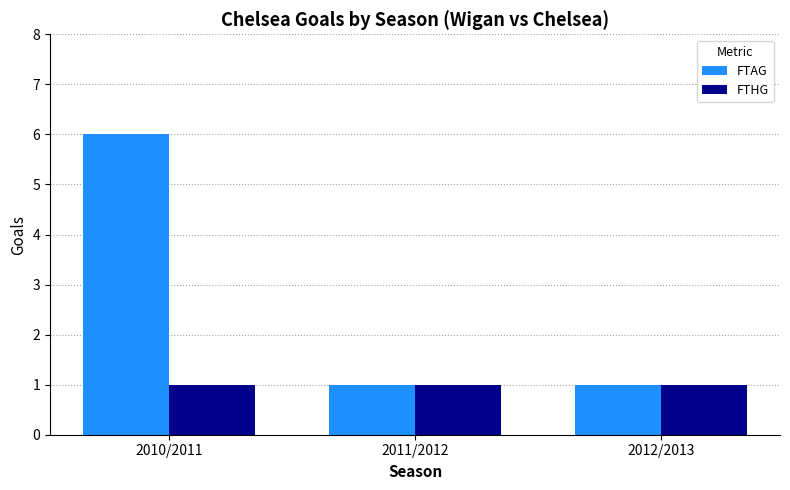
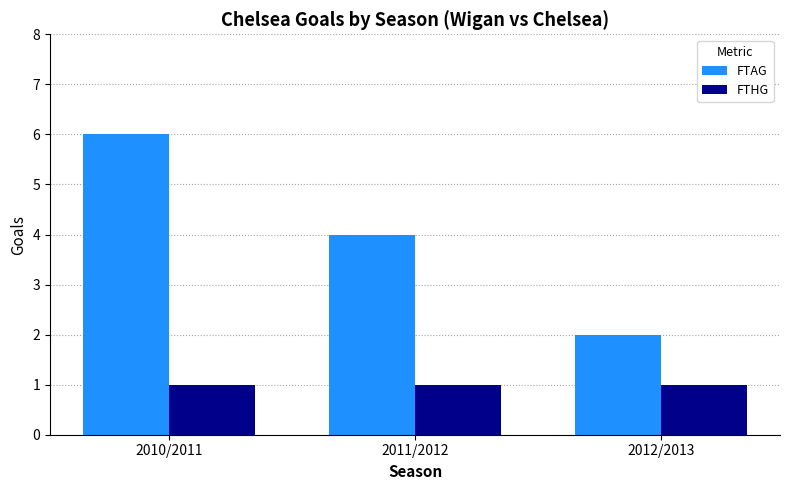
FTAG, 2011/2012: 1 -> 4
FTAG, 2012/2013: 1 -> 2
